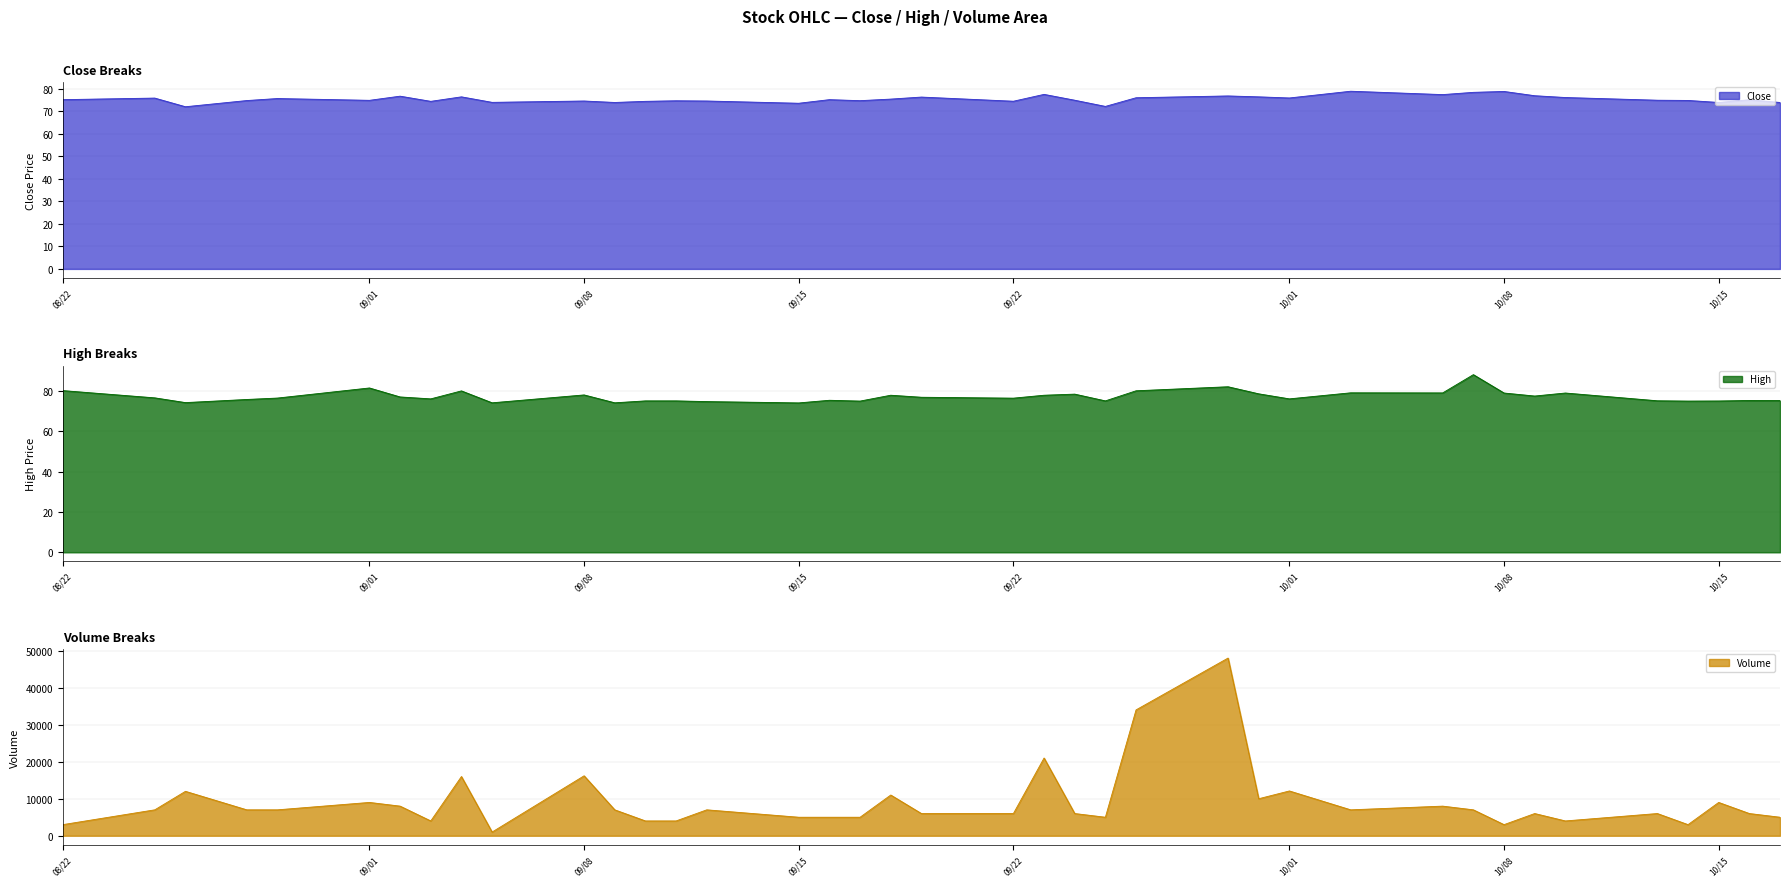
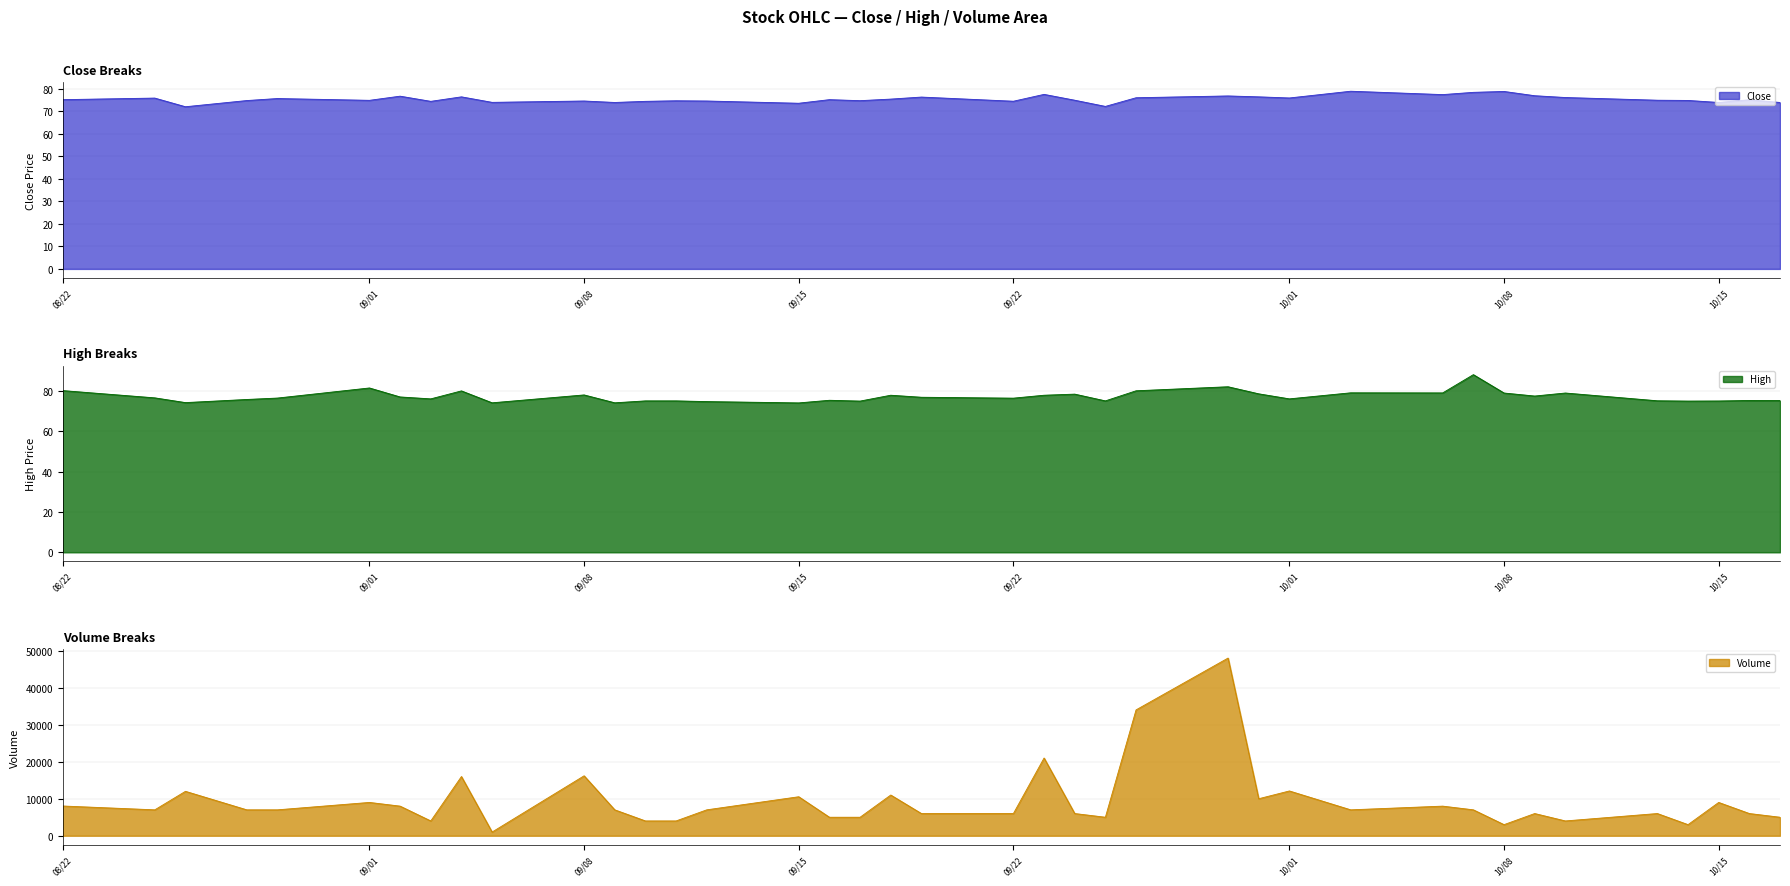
Volume Breaks, 08/22: 3000 -> 8000
Volume Breaks, 09/15: 5000 -> 11000
